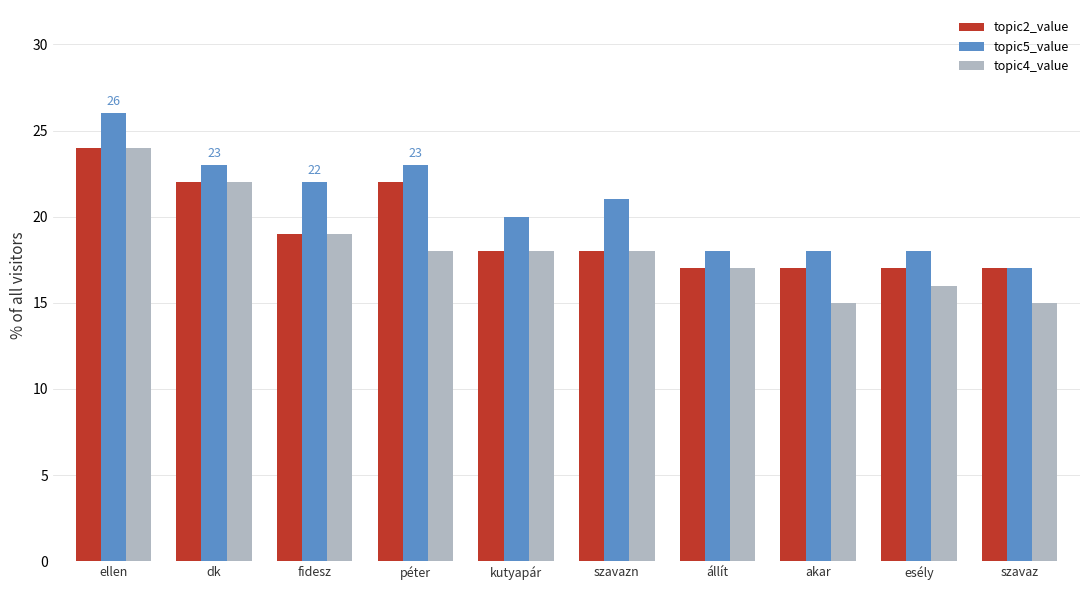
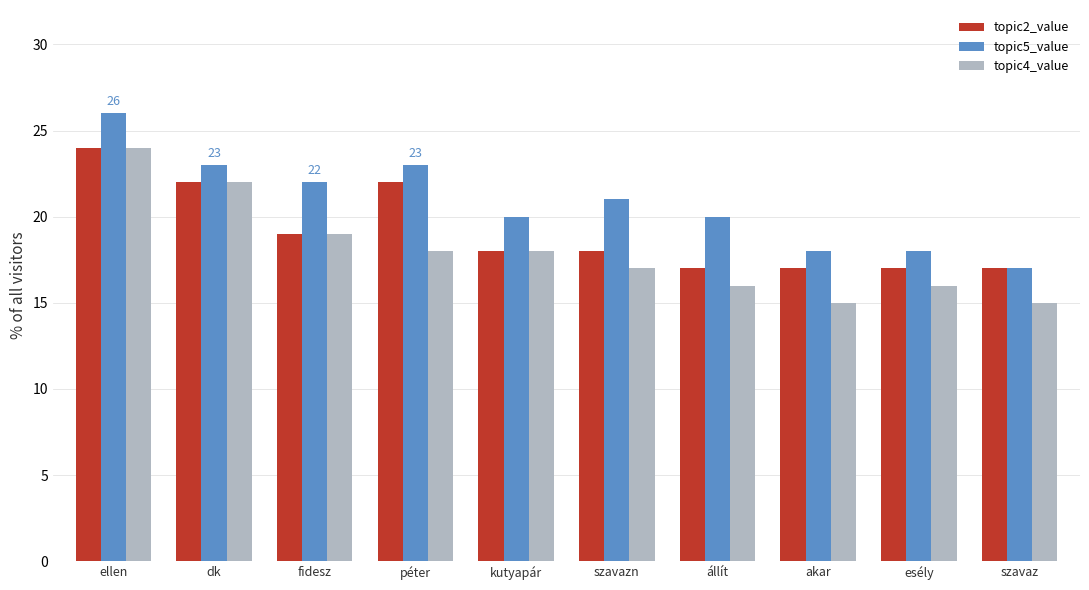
topic4_value, szavazn: 18.0 -> 17.0
topic5_value, állít: 18.0 -> 20.0
topic4_value, állít: 17.0 -> 16.0
